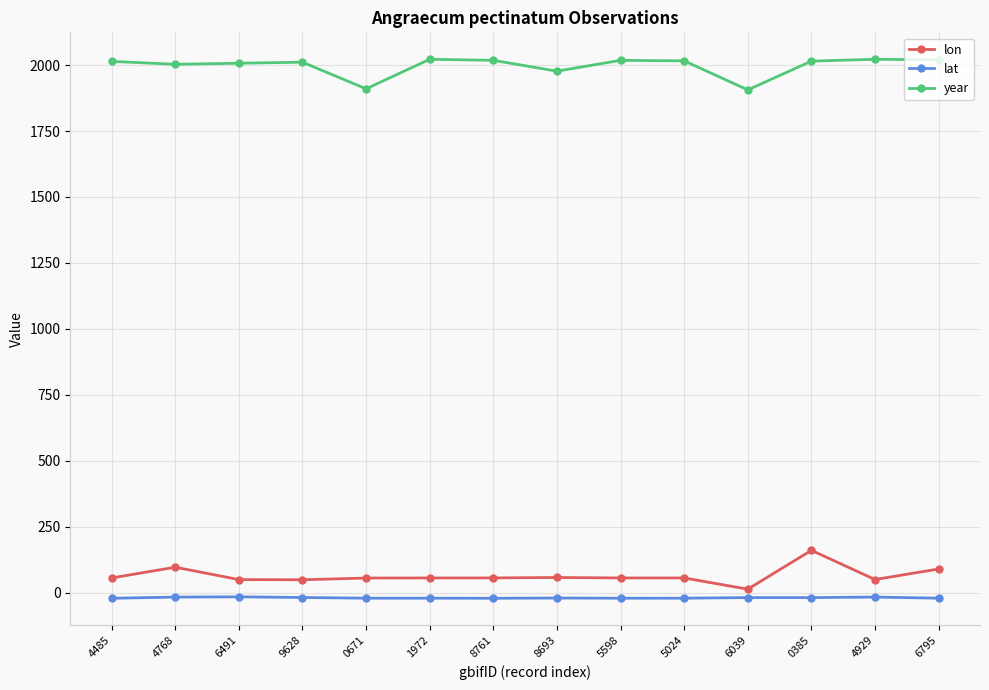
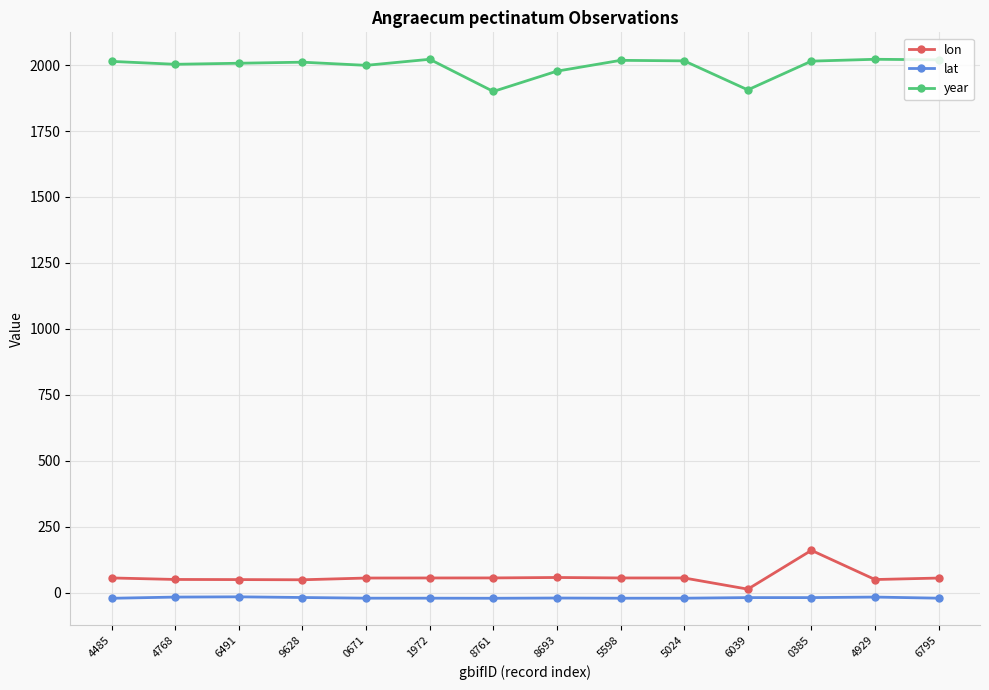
lon, 4768: 100 -> 50
year, 0671: 1910 -> 2000
year, 8761: 2020 -> 1900
lon, 6795: 90 -> 60
